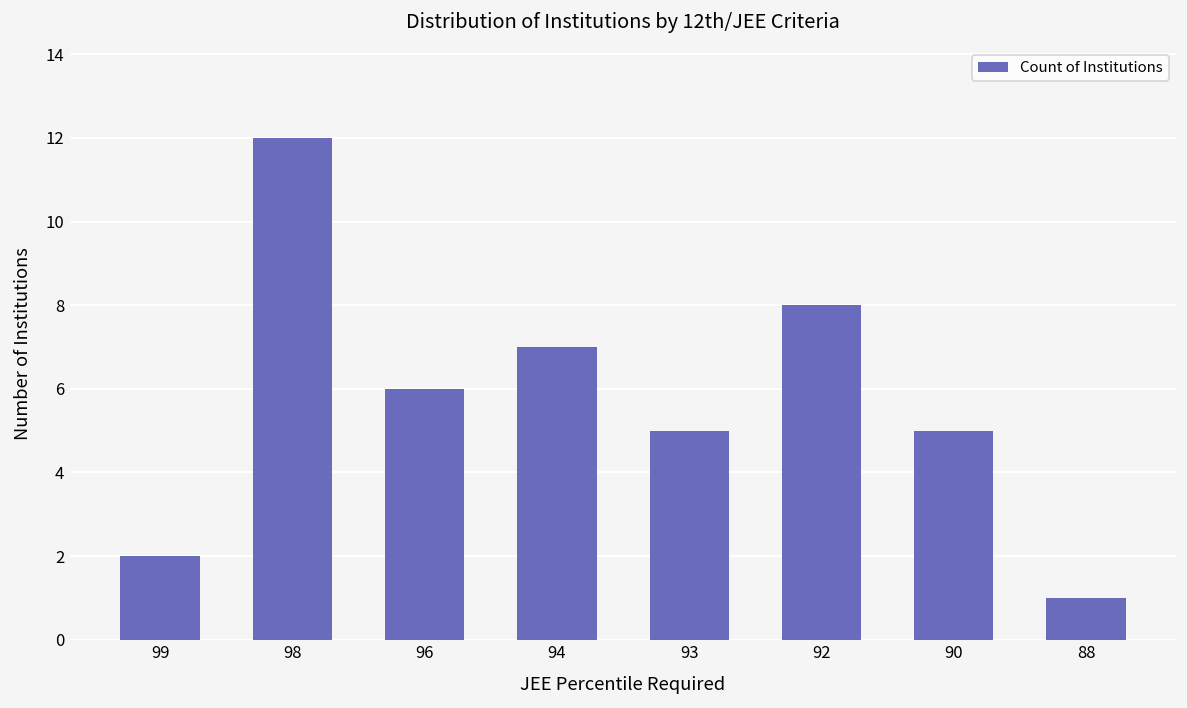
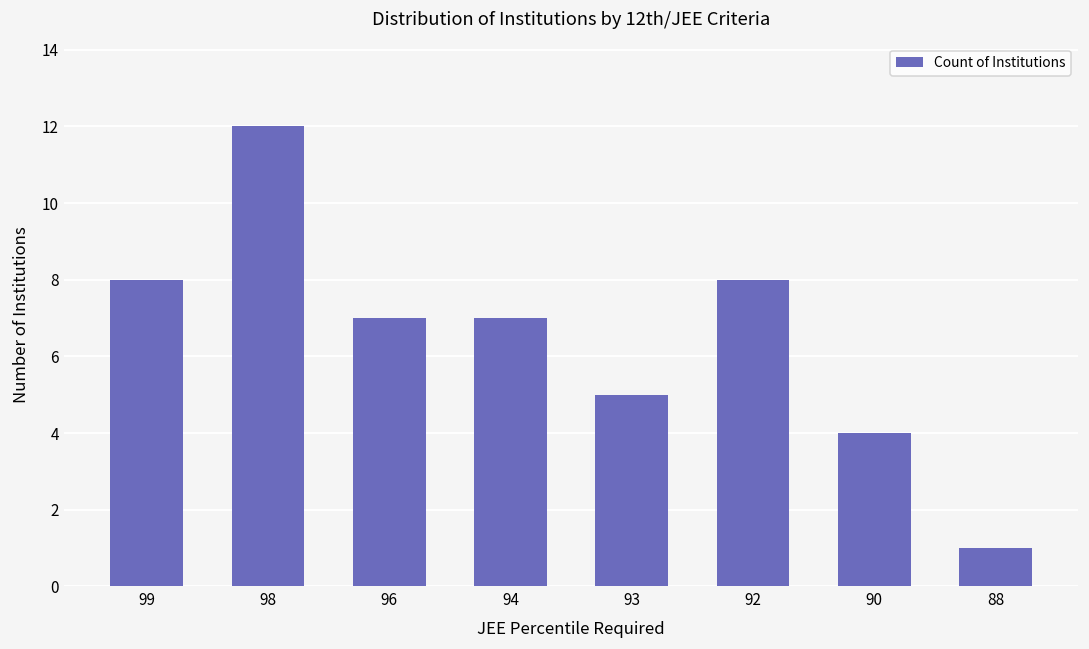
99: 2 -> 8
96: 6 -> 7
90: 5 -> 4
